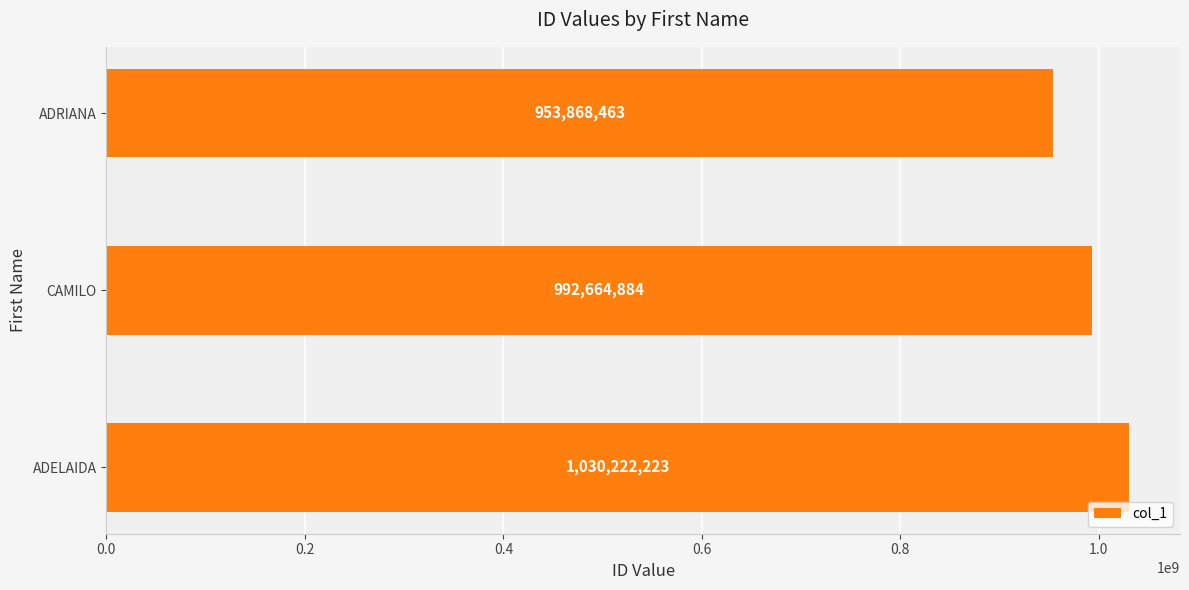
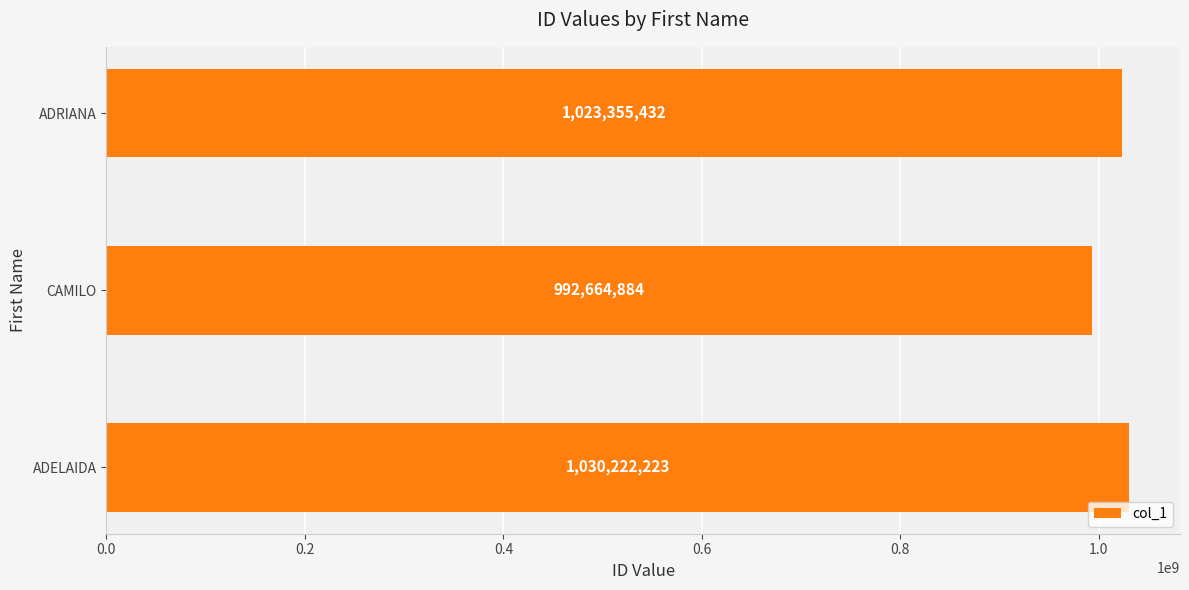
ADRIANA: 953,868,463 -> 1,023,355,432
